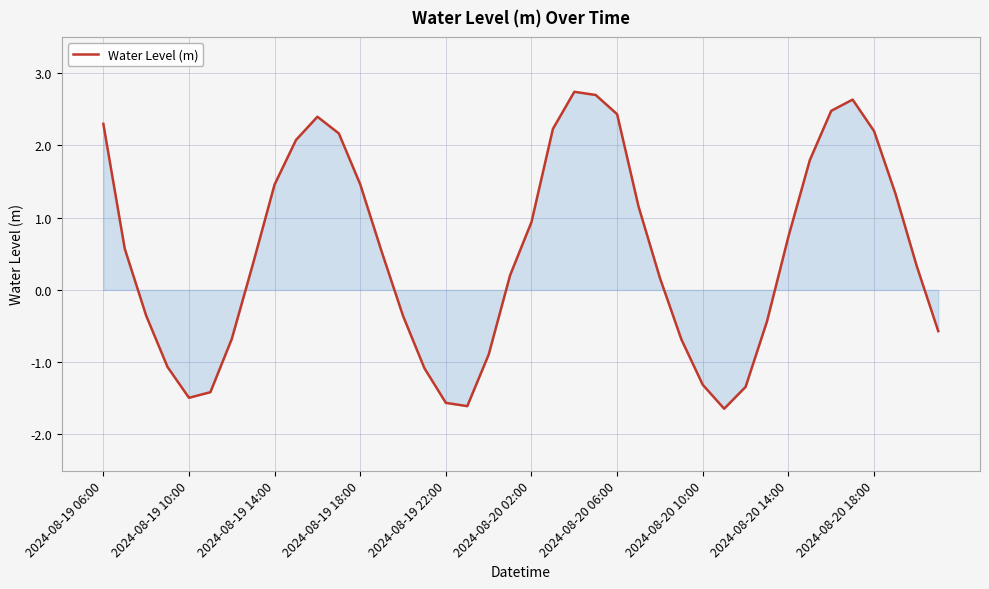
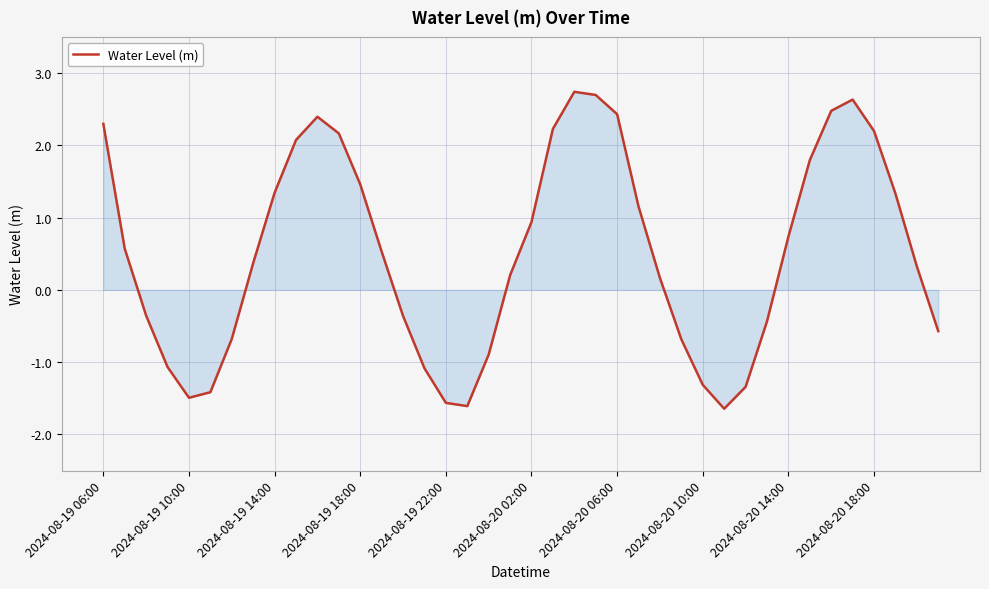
Water Level (m), 2024-08-19 14:00: 1.5 -> 1.3
